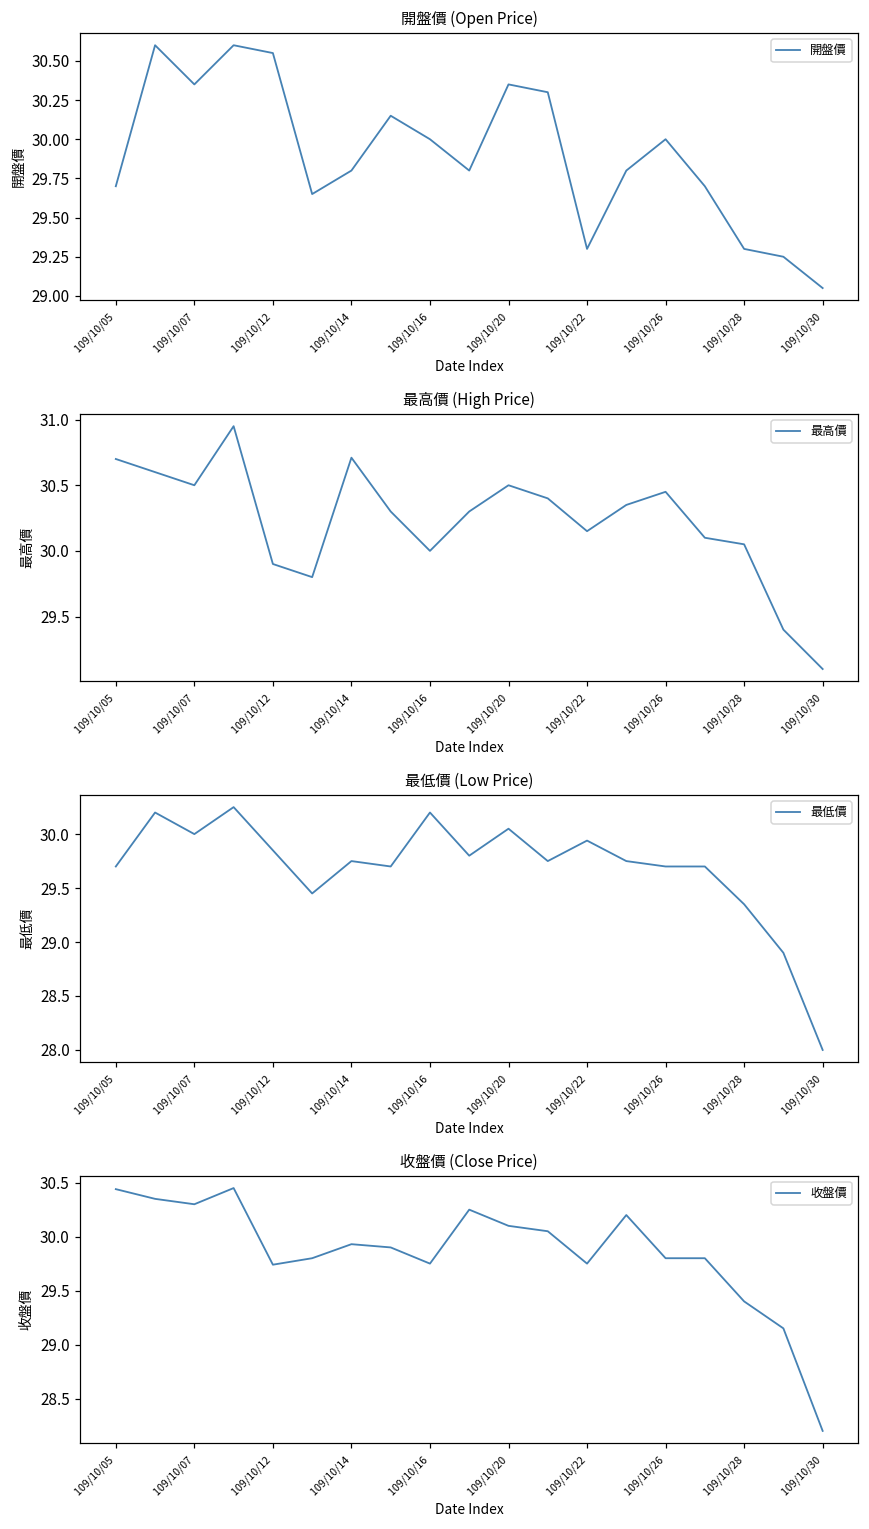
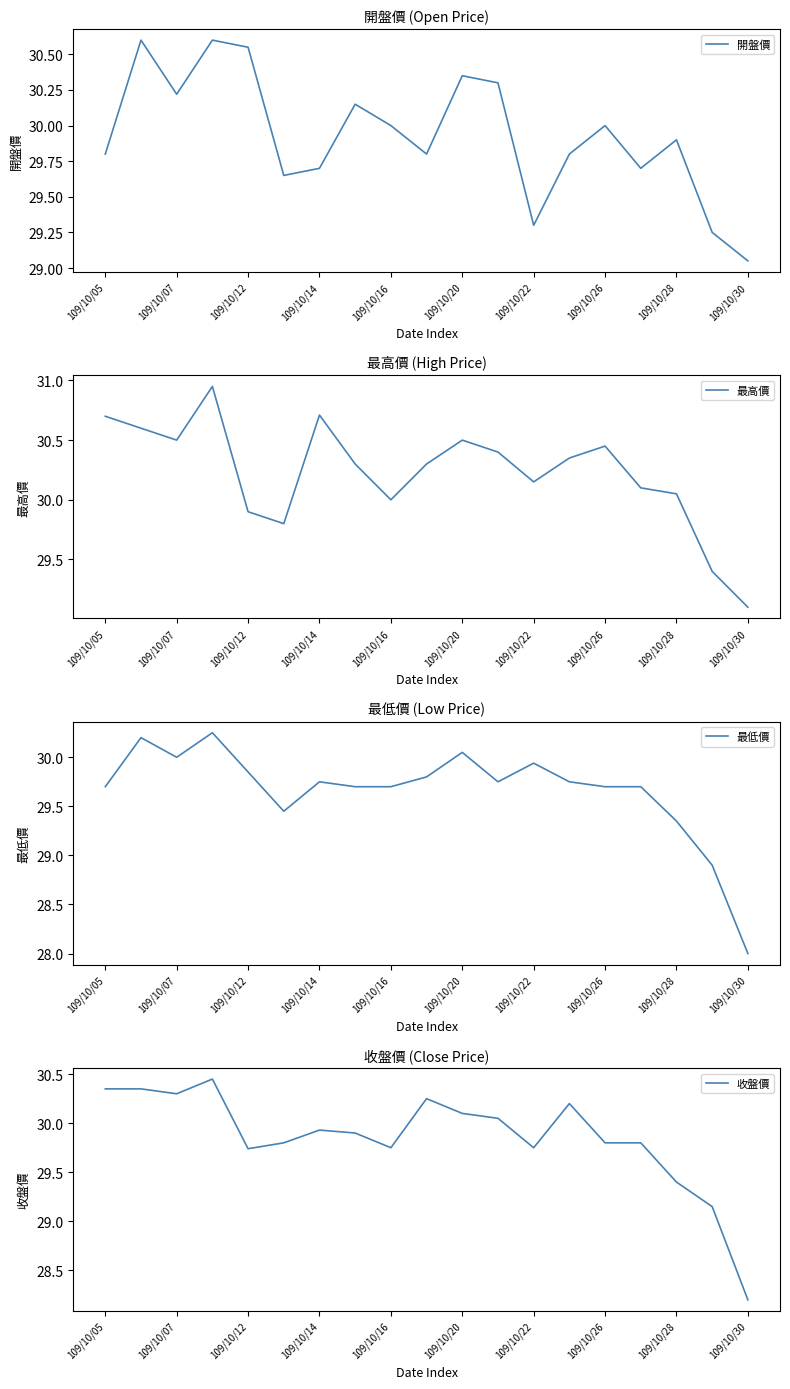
開盤價 (Open Price), 109/10/05: 29.7 -> 29.8
開盤價 (Open Price), 109/10/07: 30.35 -> 30.22
開盤價 (Open Price), 109/10/14: 29.8 -> 29.7
開盤價 (Open Price), 109/10/28: 29.3 -> 29.9
最低價 (Low Price), 109/10/16: 30.2 -> 29.7
收盤價 (Close Price), 109/10/05: 30.44 -> 30.35
